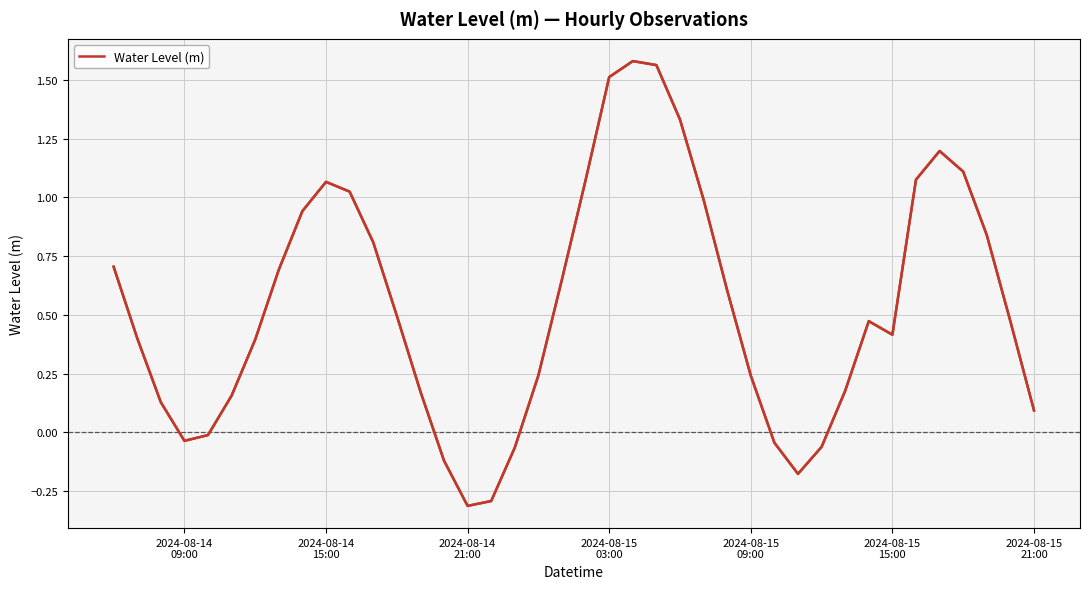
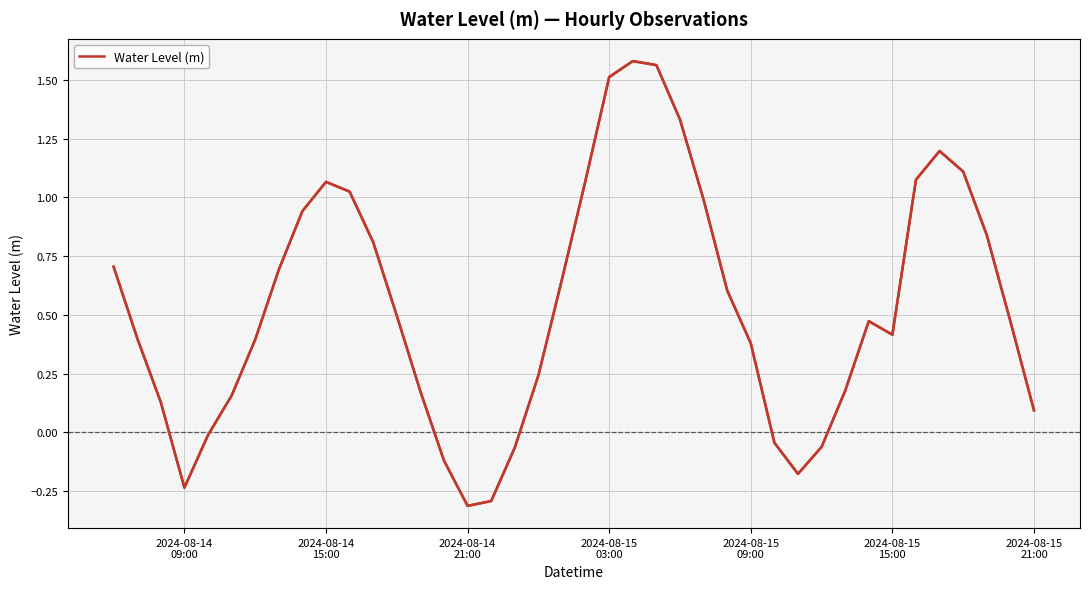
2024-08-14 09:00: -0.04 -> -0.24
2024-08-15 09:00: 0.24 -> 0.38
